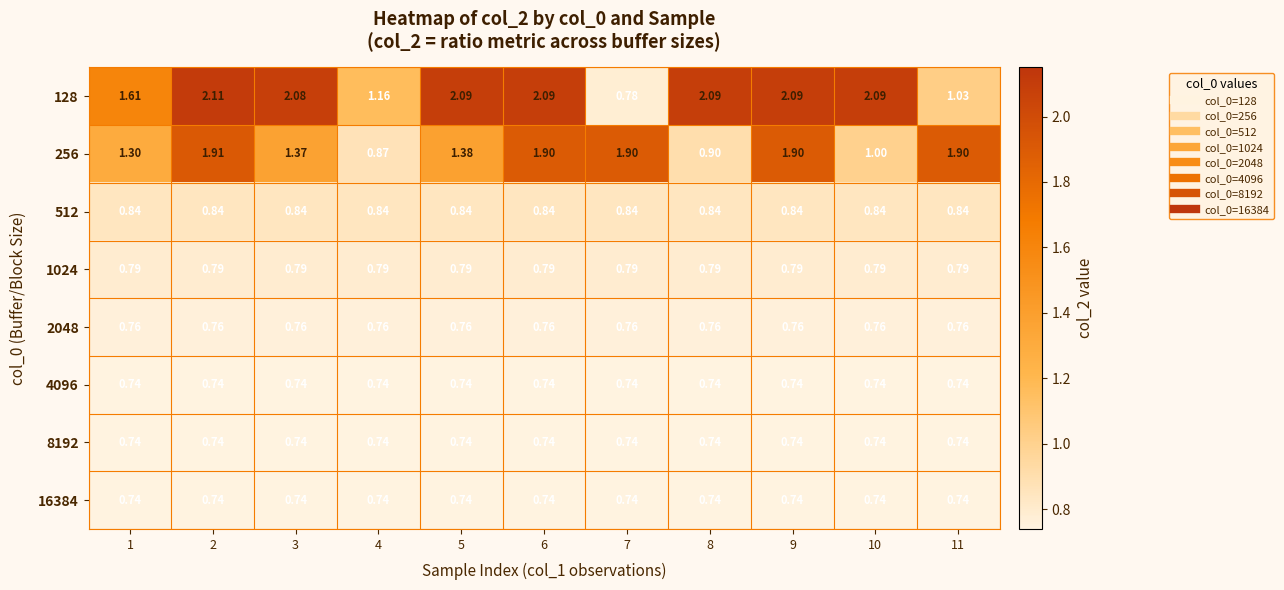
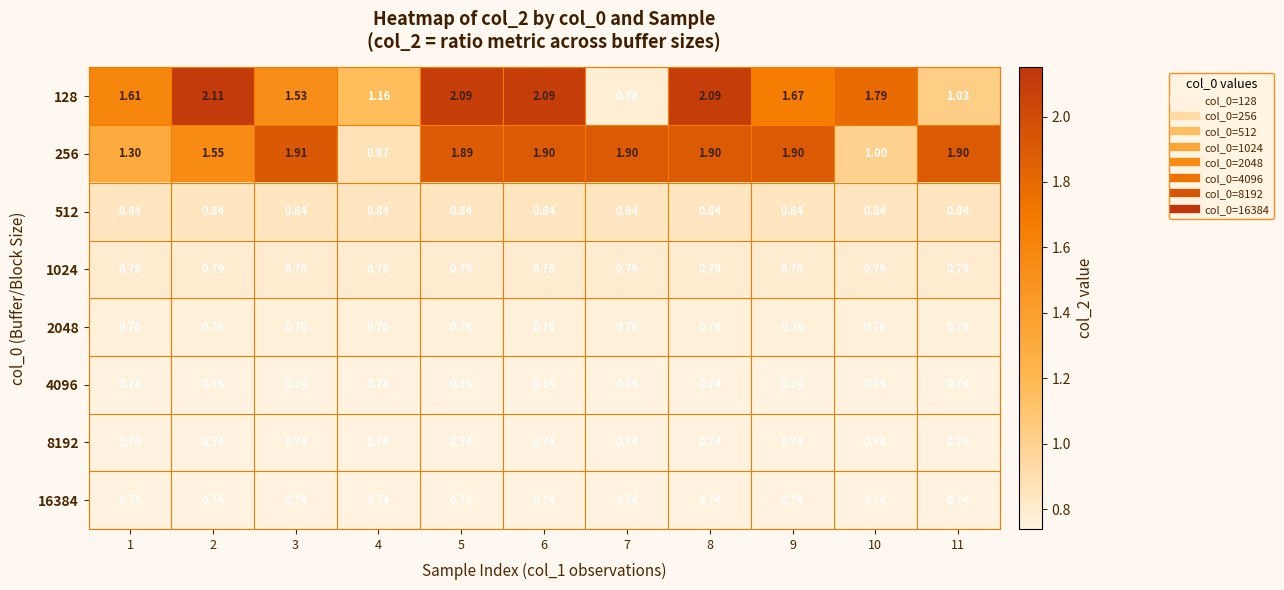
128, 3: 2.08 -> 1.53
128, 9: 2.09 -> 1.67
128, 10: 2.09 -> 1.79
256, 2: 1.91 -> 1.55
256, 3: 1.37 -> 1.91
256, 5: 1.38 -> 1.89
256, 8: 0.90 -> 1.90
